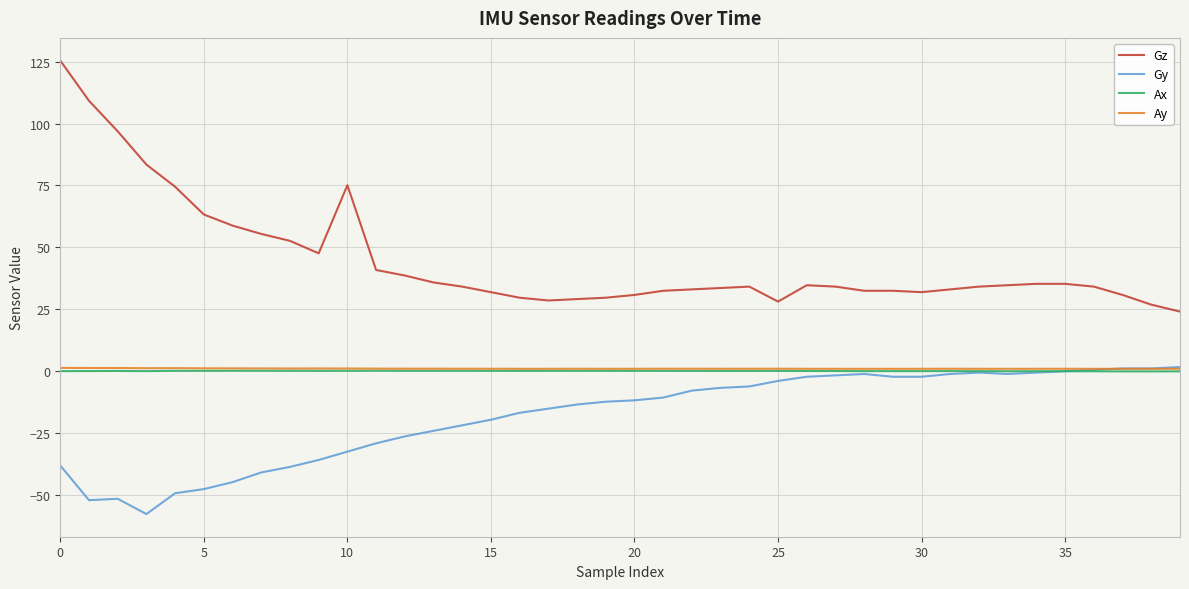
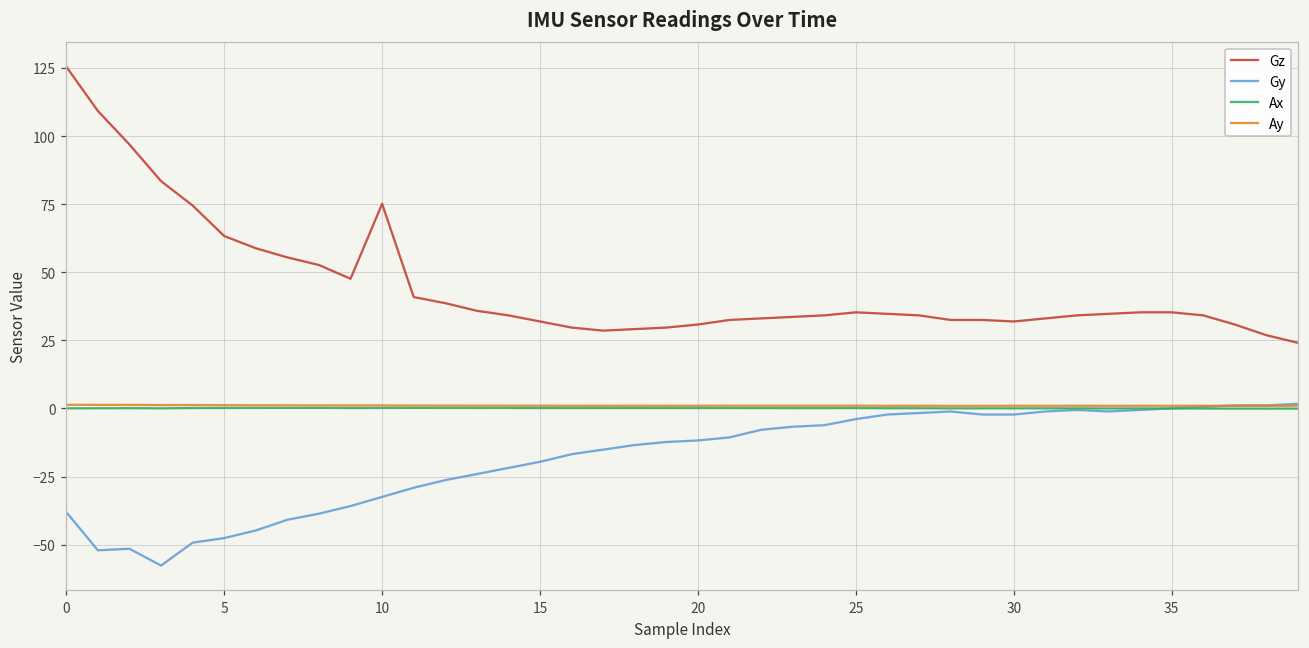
Gz, 25: 28 -> 35
